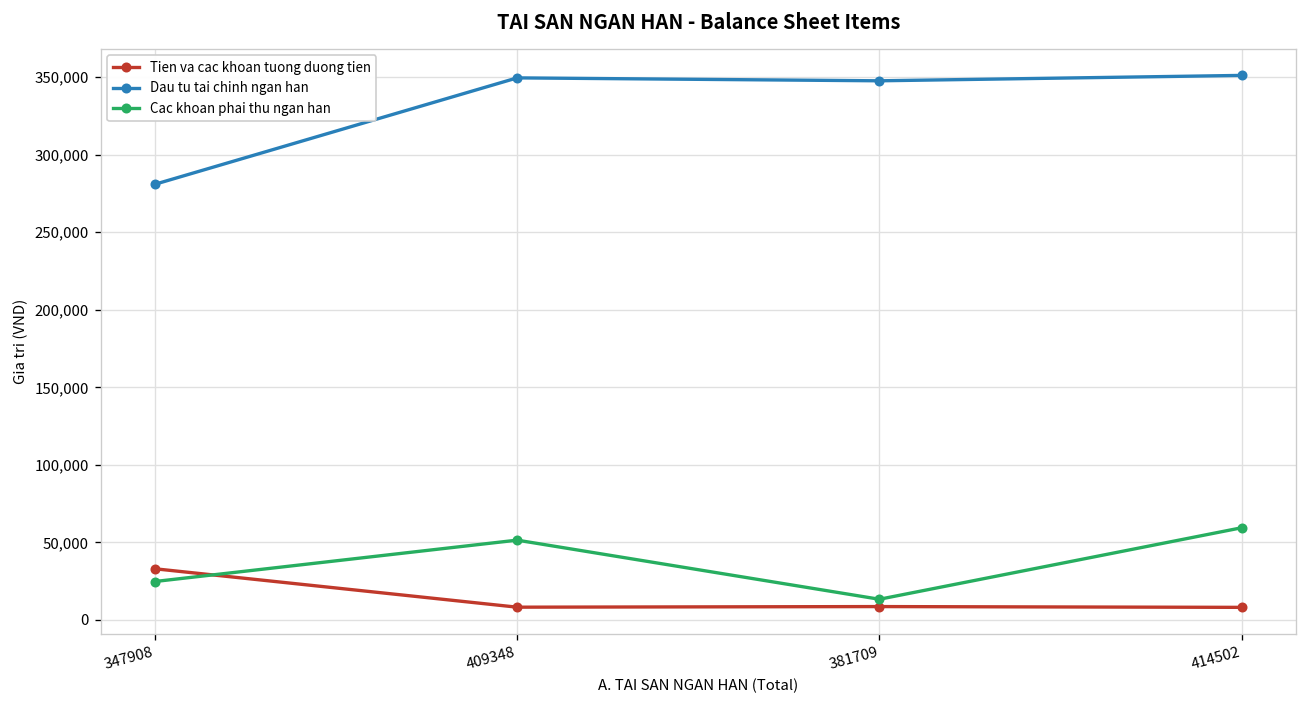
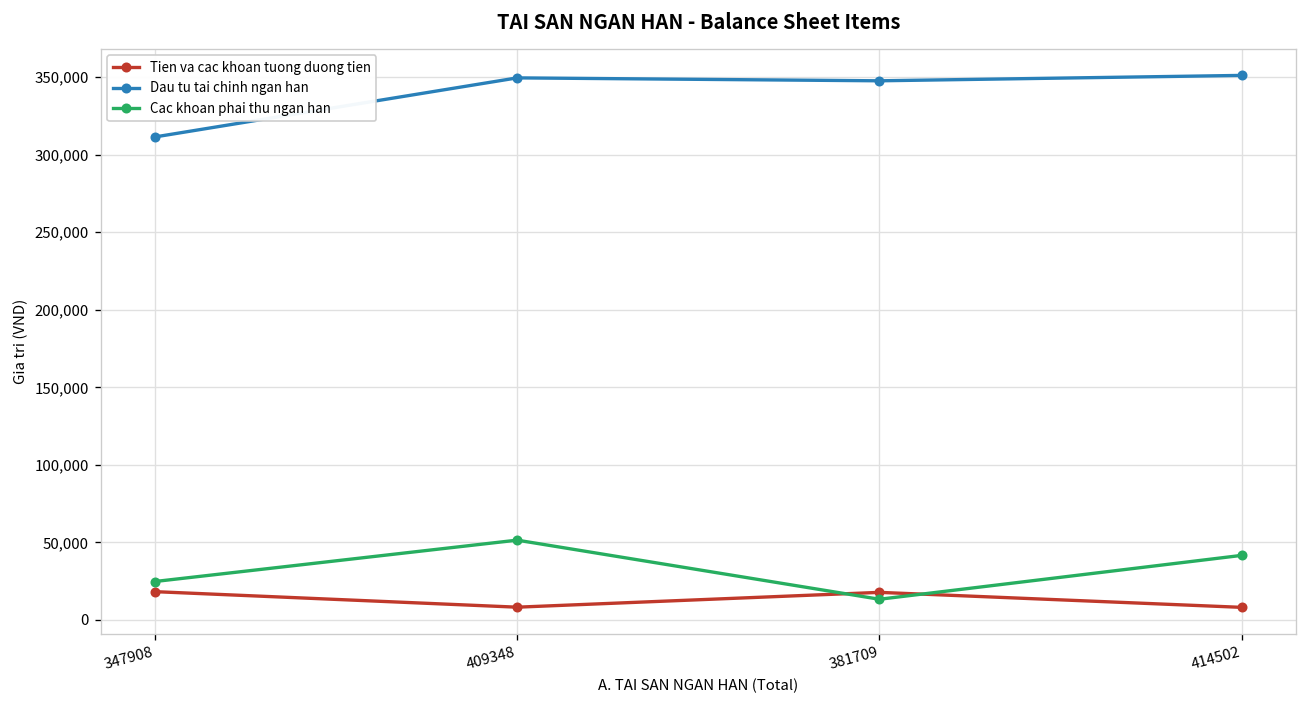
Tien va cac khoan tuong duong tien, 347908: 33,000 -> 18,000
Dau tu tai chinh ngan han, 347908: 281,000 -> 311,000
Tien va cac khoan tuong duong tien, 381709: 9,000 -> 18,000
Cac khoan phai thu ngan han, 414502: 59,000 -> 42,000
